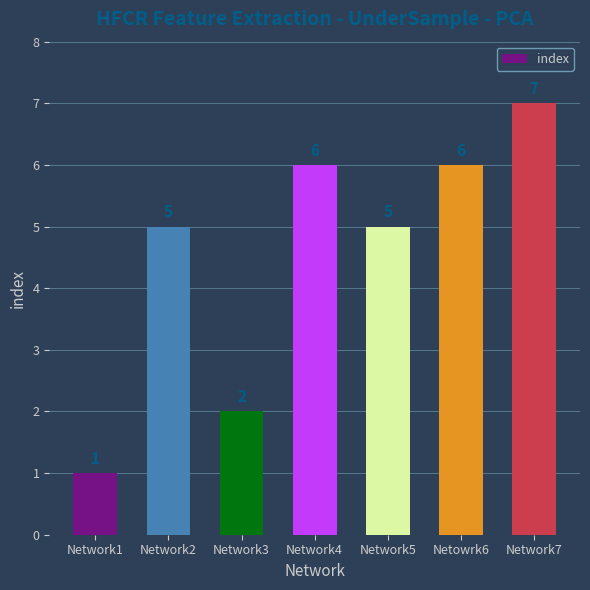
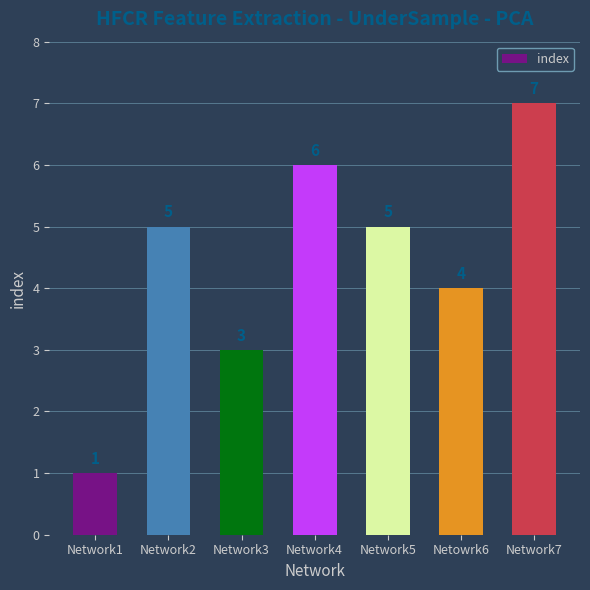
Network3: 2 -> 3
Netowrk6: 6 -> 4
